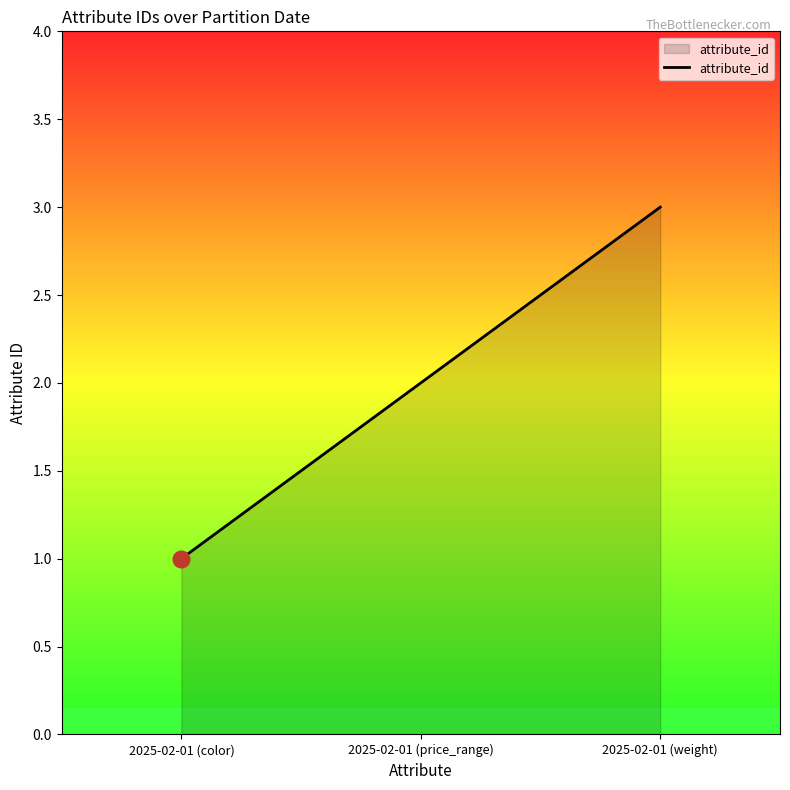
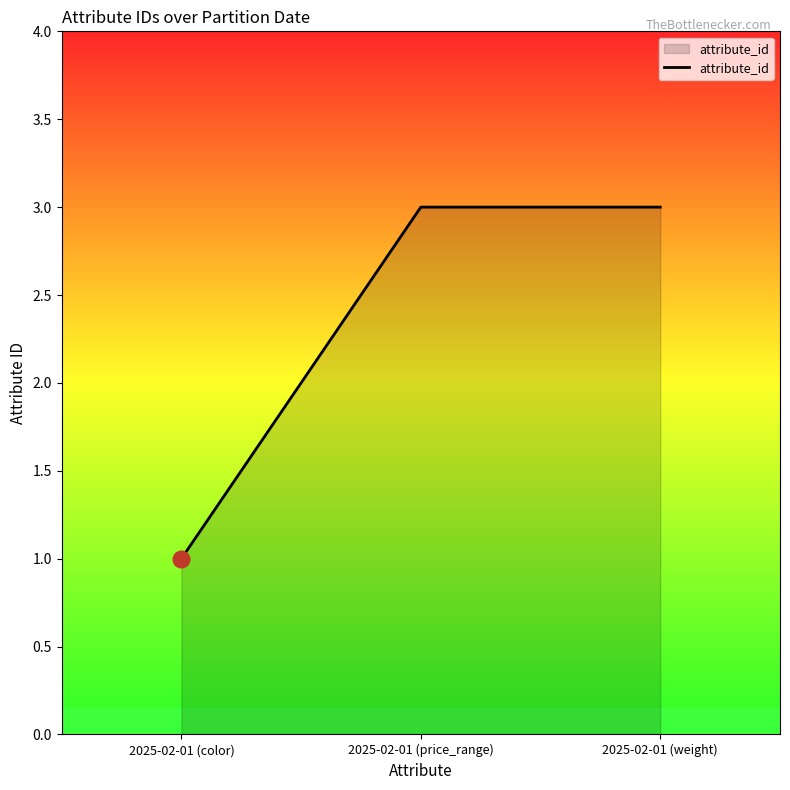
attribute_id, 2025-02-01 (price_range): 2 -> 3
